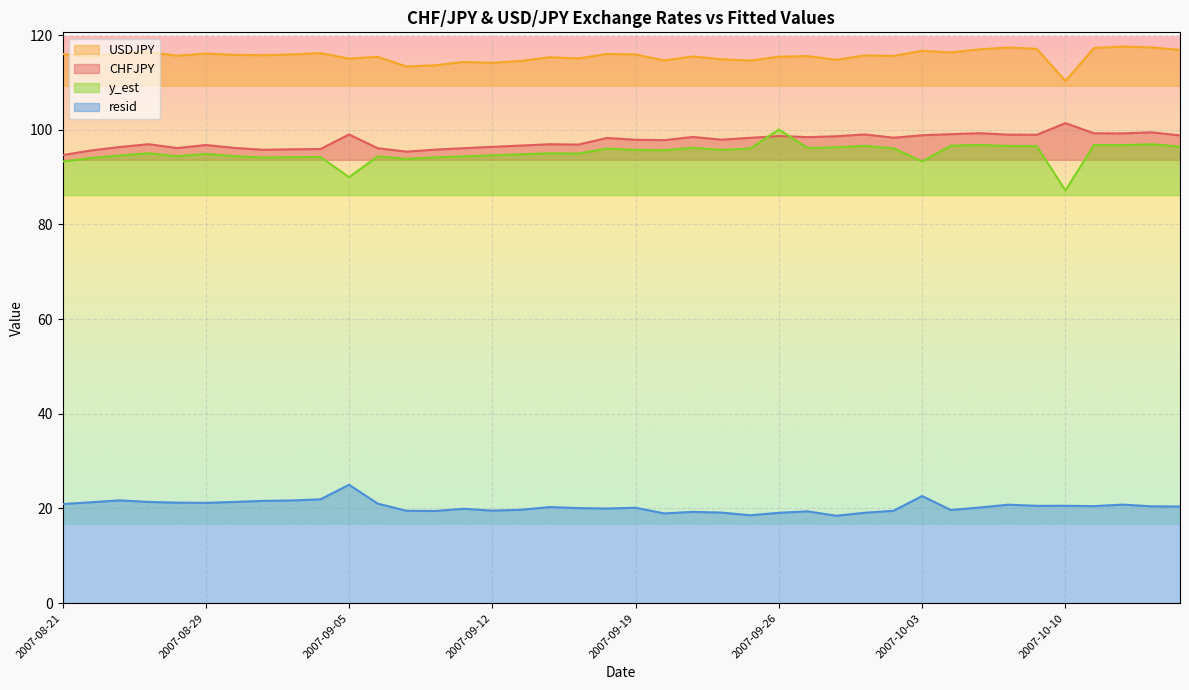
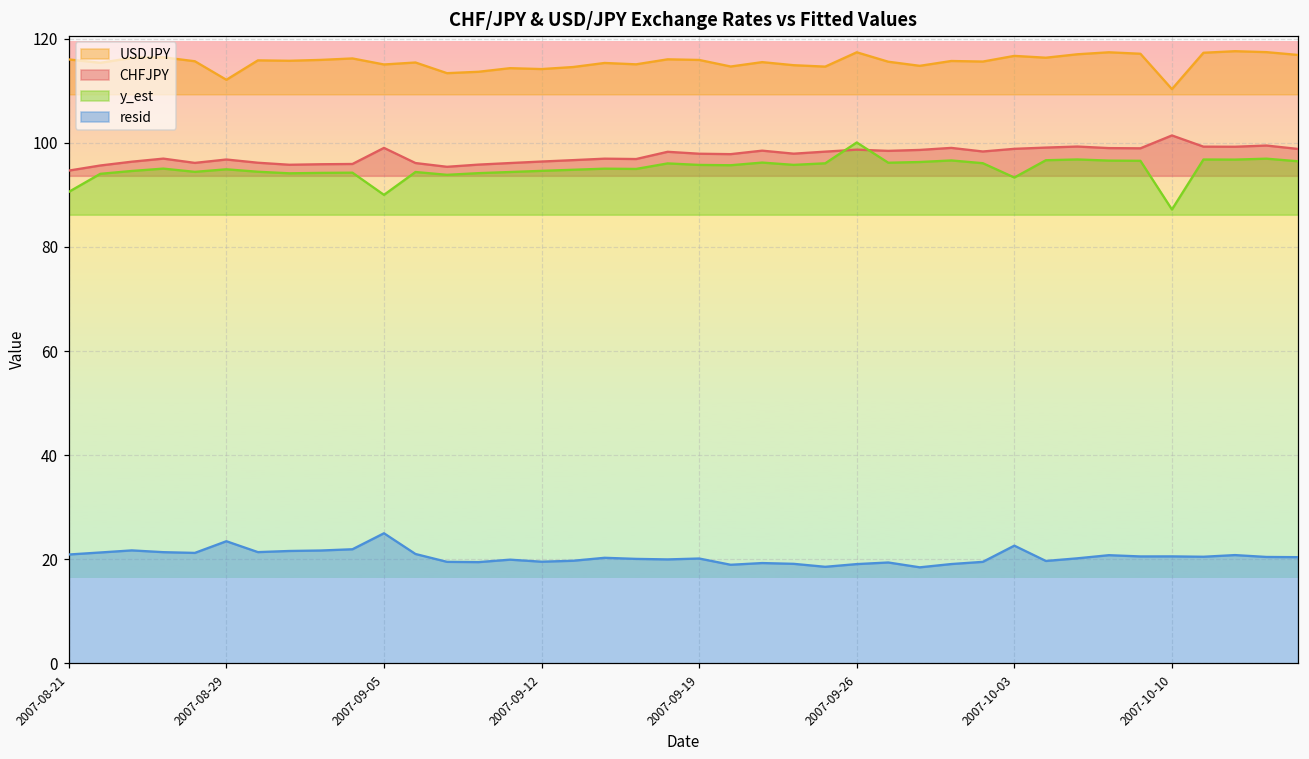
y_est, 2007-08-21: 93 -> 91
USDJPY, 2007-08-29: 116 -> 112
resid, 2007-08-29: 21 -> 23
USDJPY, 2007-09-26: 115 -> 117
